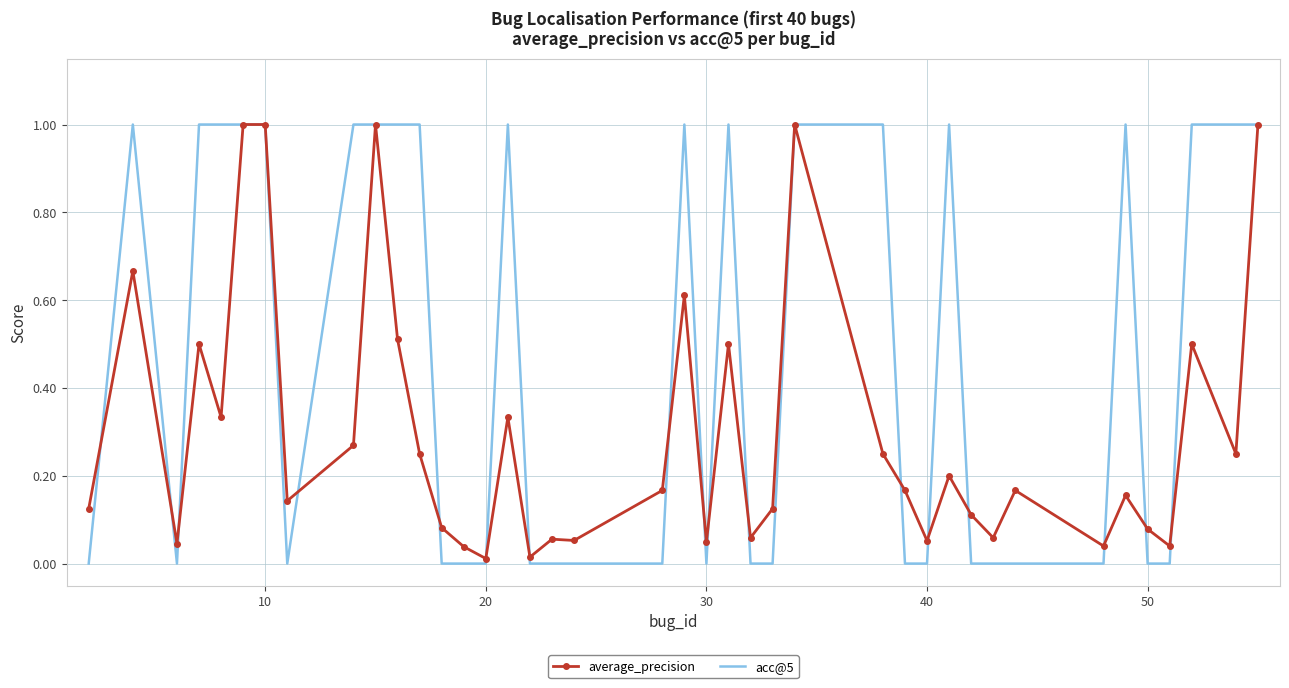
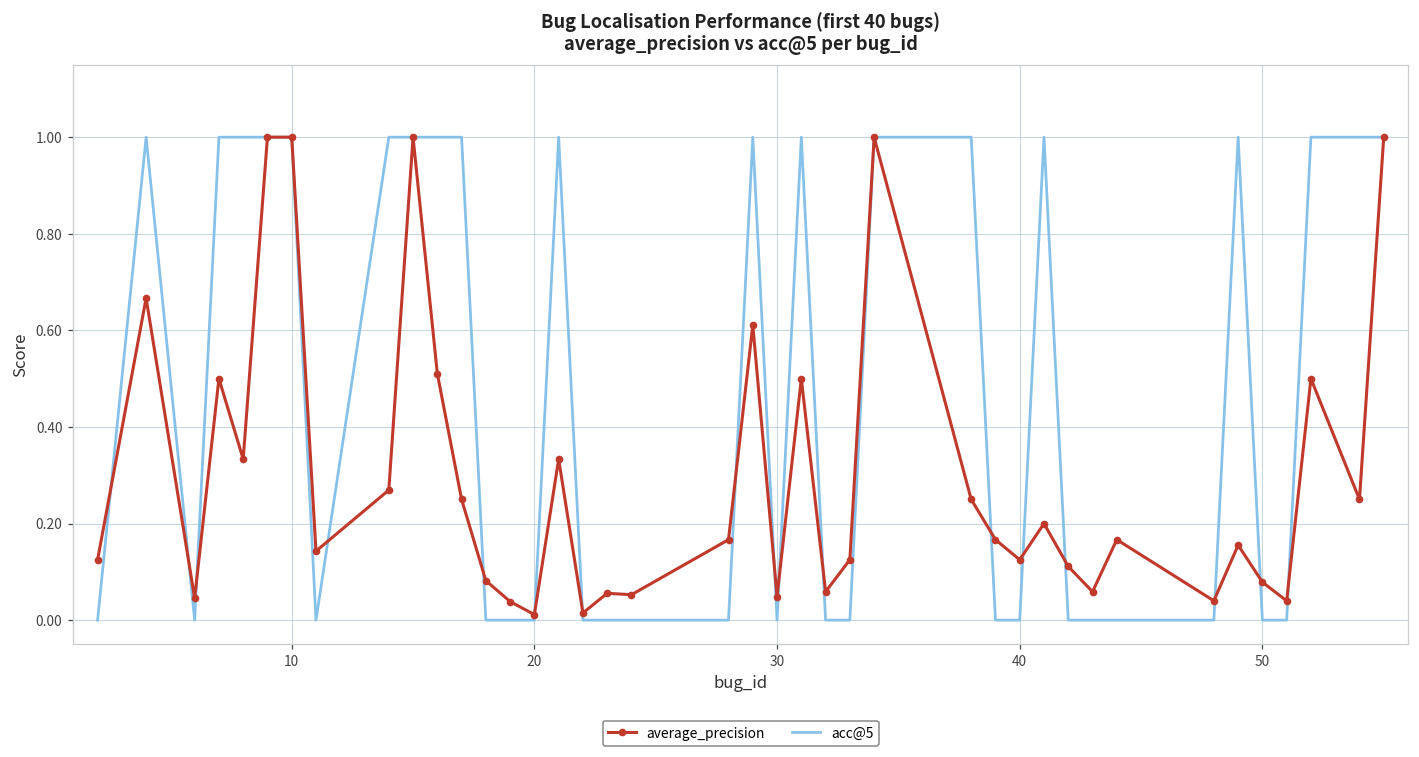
average_precision, 40: 0.05 -> 0.13
